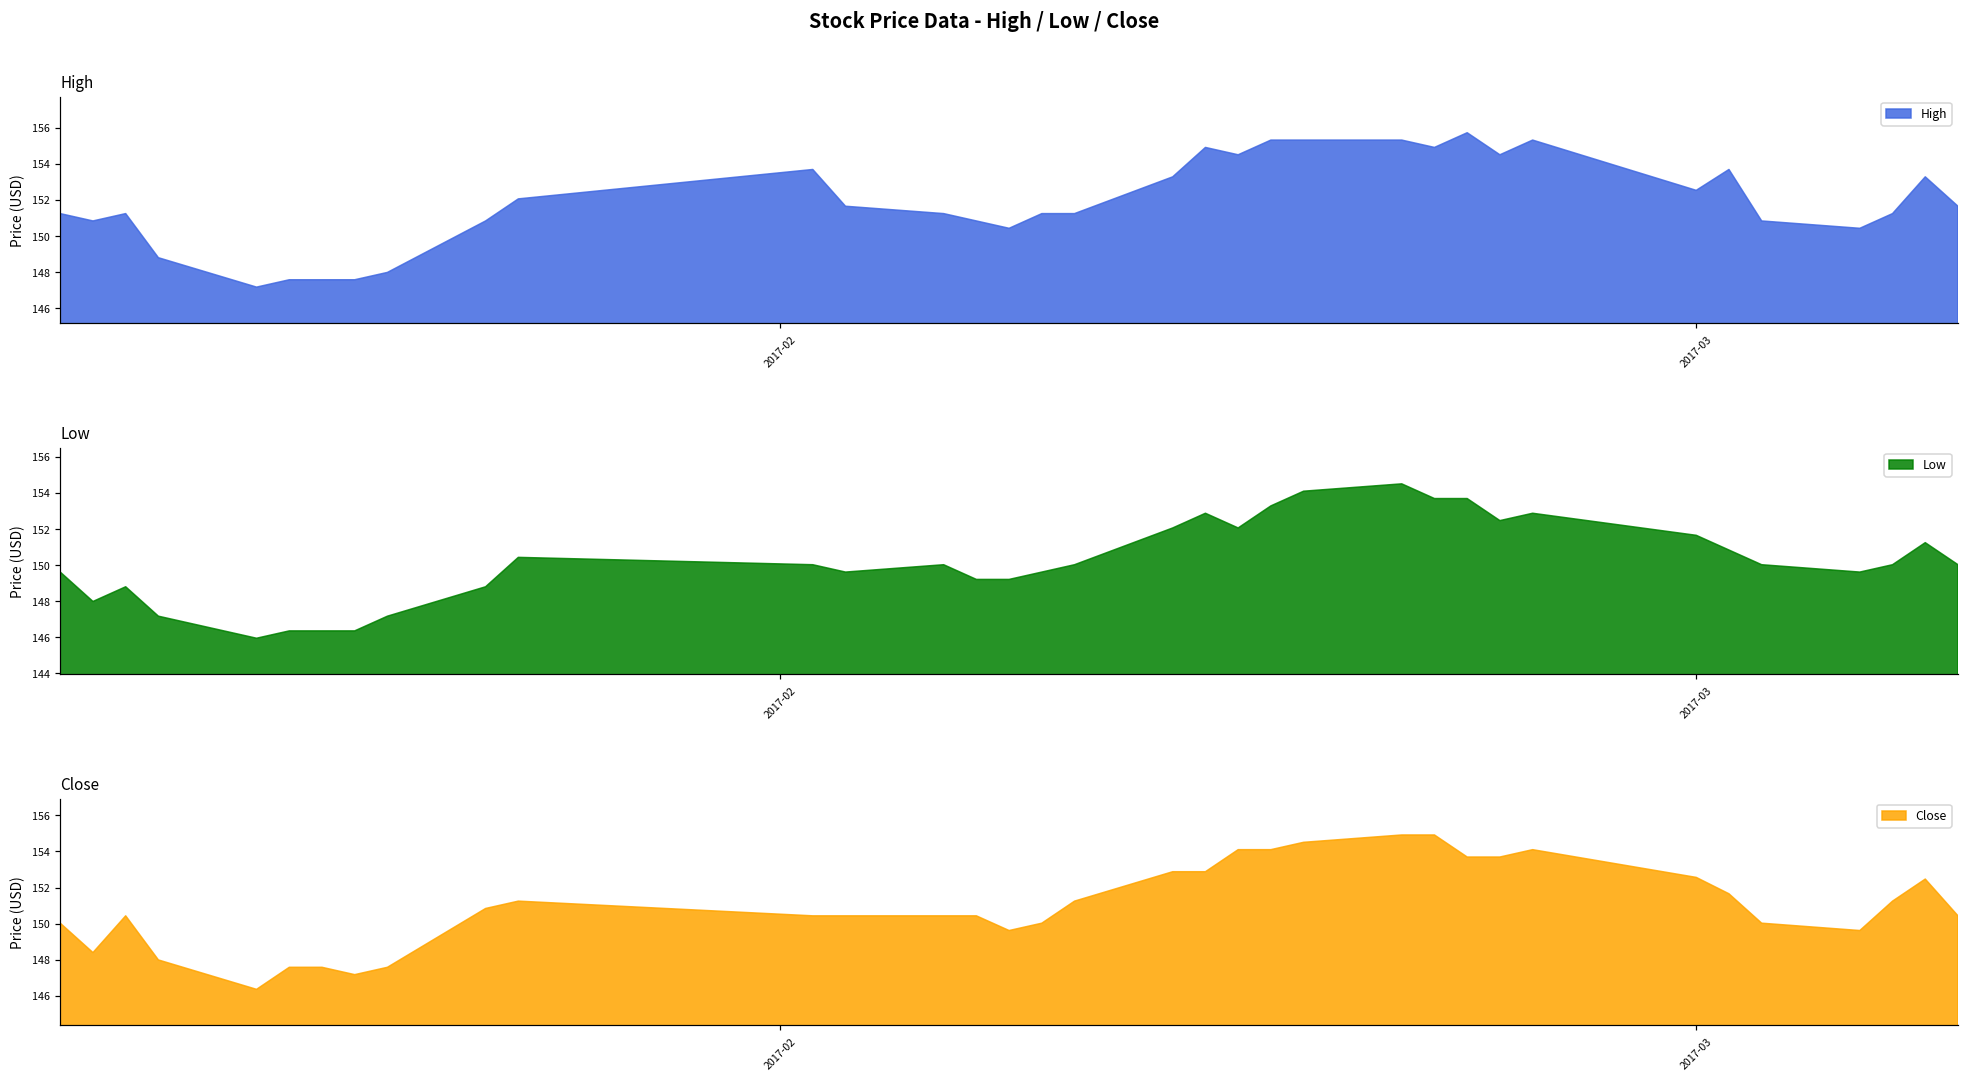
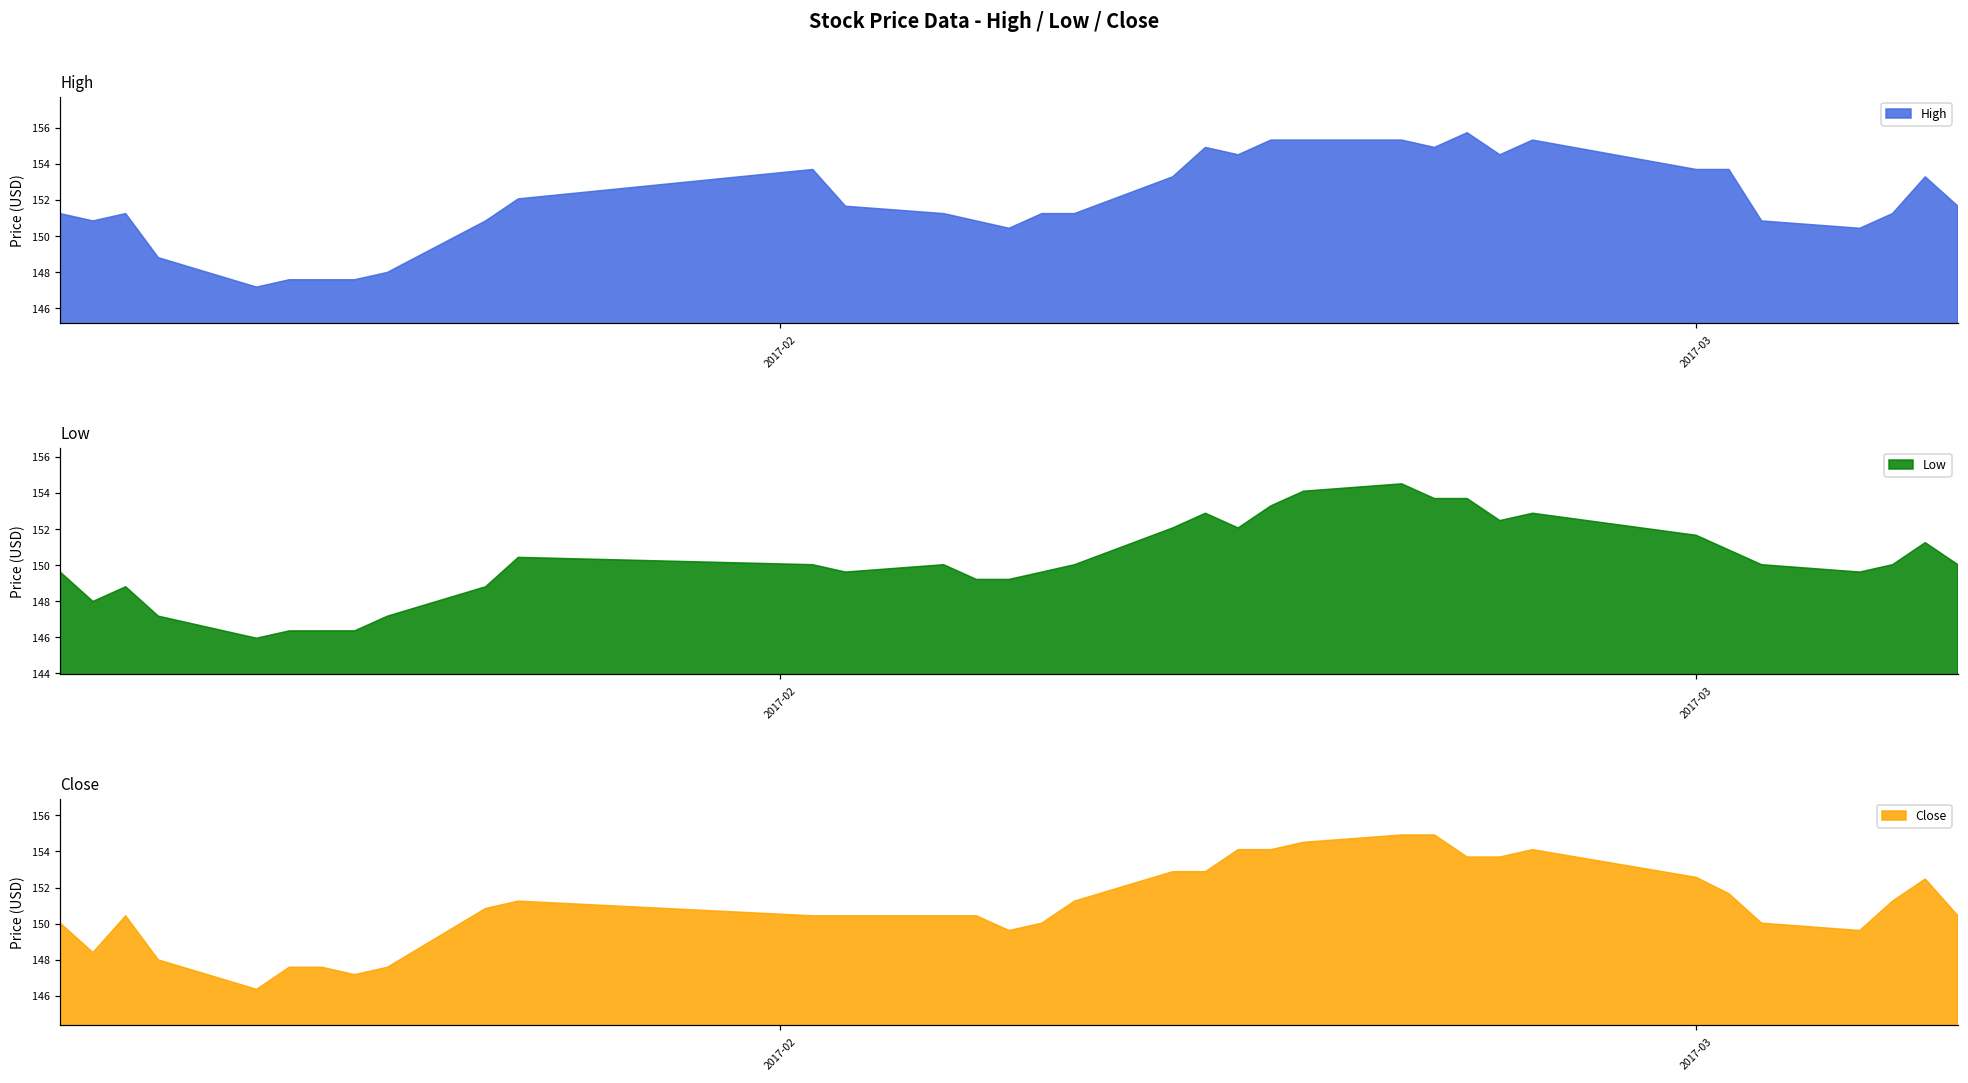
High, 2017-03: 152.5 -> 153.7
